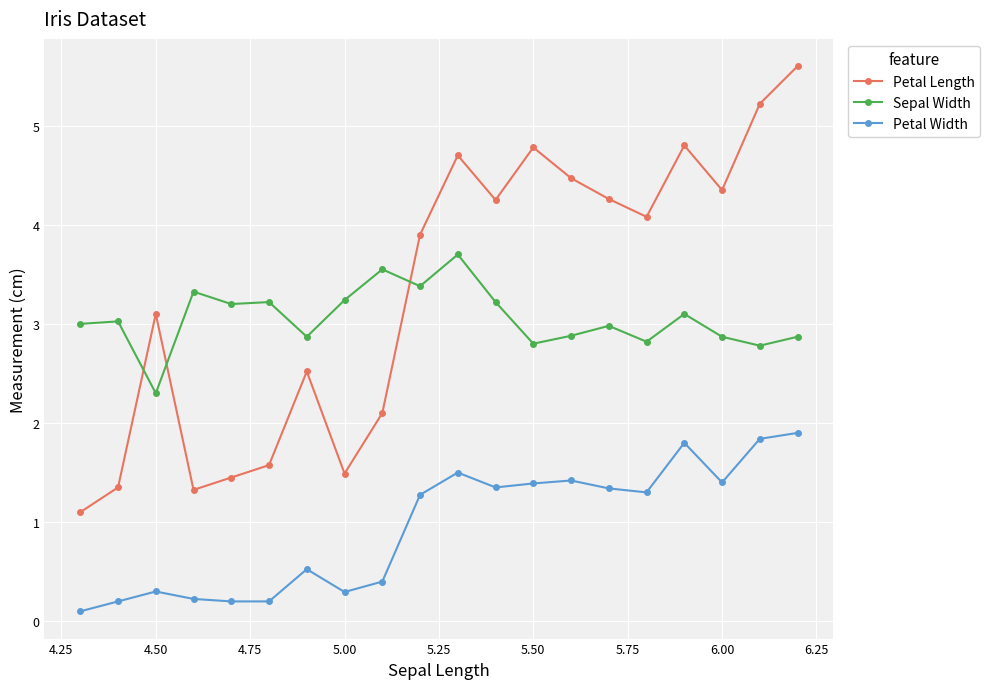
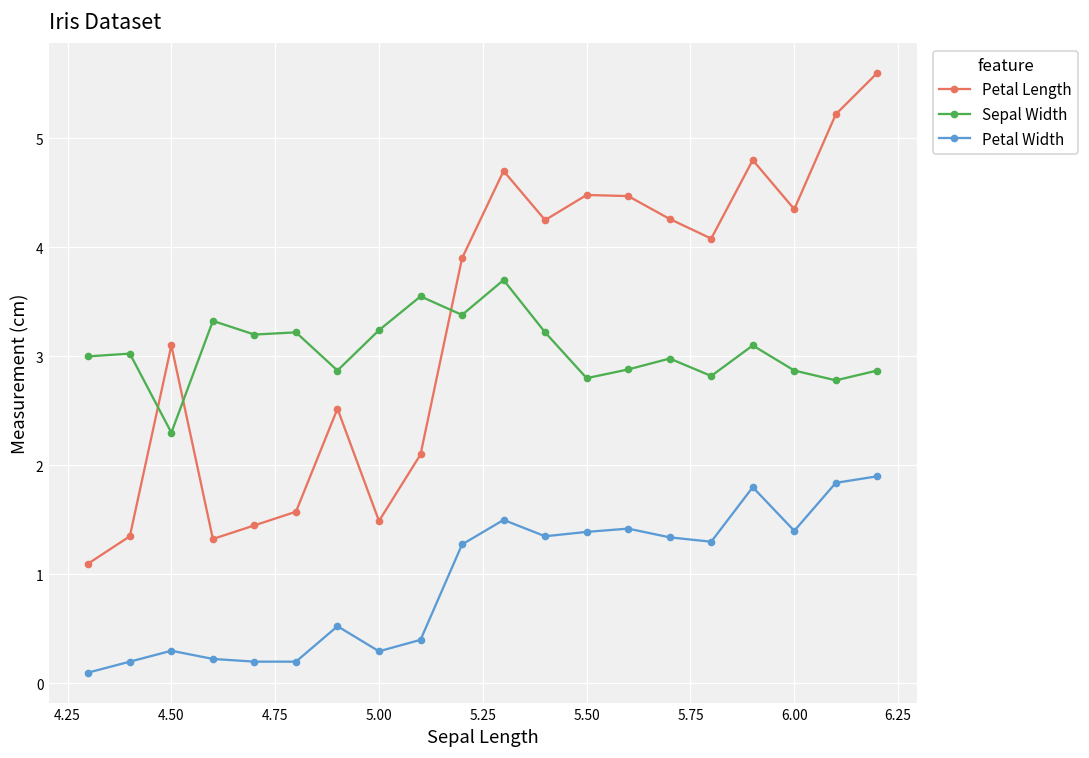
Petal Length, 5.50: 4.8 -> 4.5
